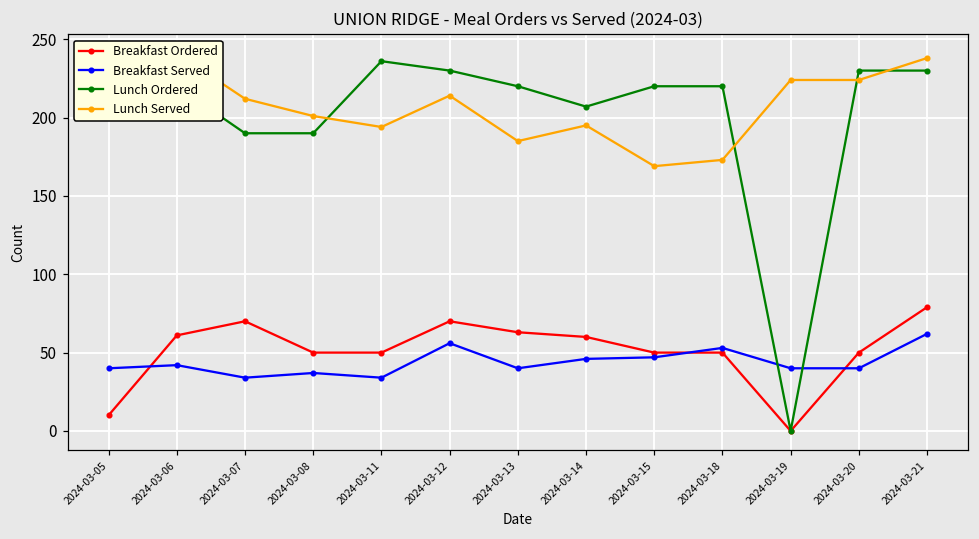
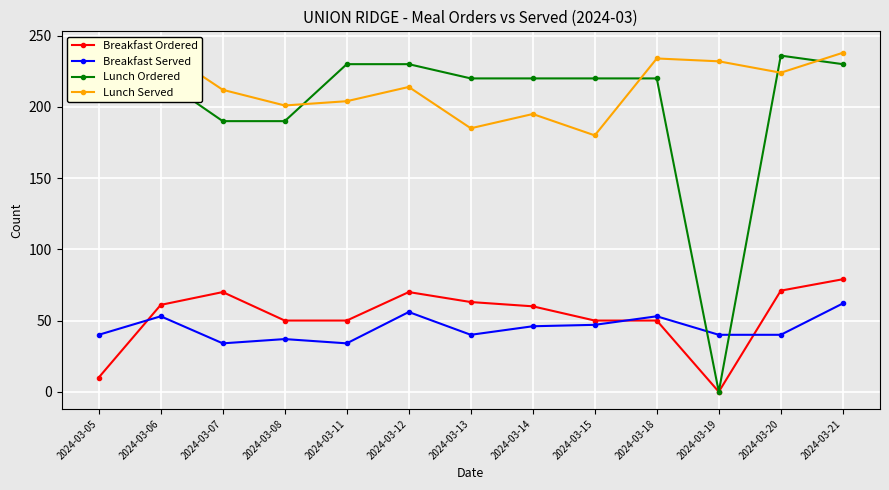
Breakfast Served, 2024-03-06: 42 -> 53
Lunch Ordered, 2024-03-11: 236 -> 230
Lunch Served, 2024-03-11: 194 -> 204
Lunch Ordered, 2024-03-14: 207 -> 220
Lunch Served, 2024-03-15: 169 -> 180
Lunch Served, 2024-03-18: 173 -> 234
Lunch Served, 2024-03-19: 224 -> 232
Breakfast Ordered, 2024-03-20: 50 -> 71
Lunch Ordered, 2024-03-20: 230 -> 236
